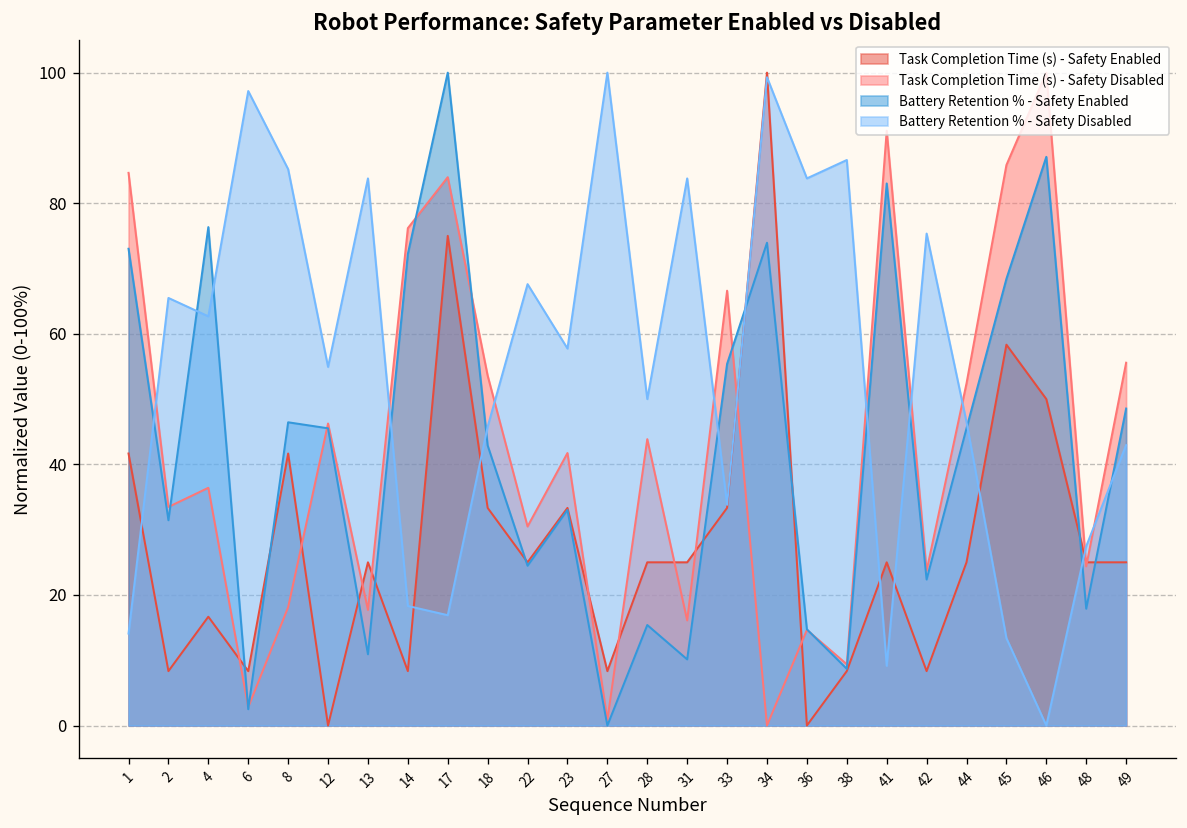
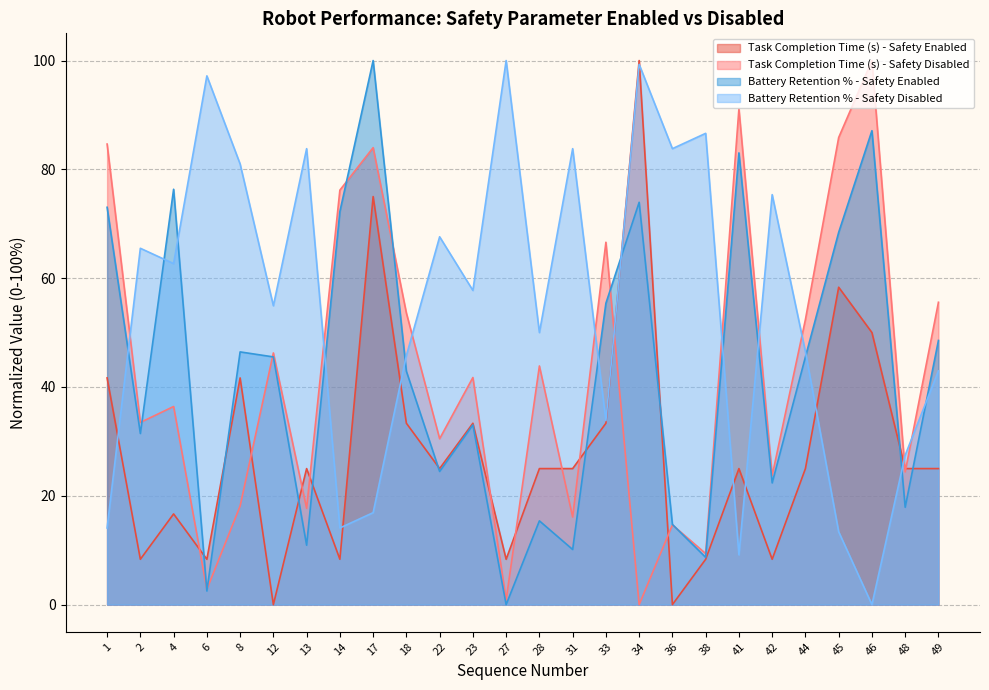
Battery Retention % - Safety Disabled, 8: 85 -> 81
Battery Retention % - Safety Disabled, 14: 18 -> 14
